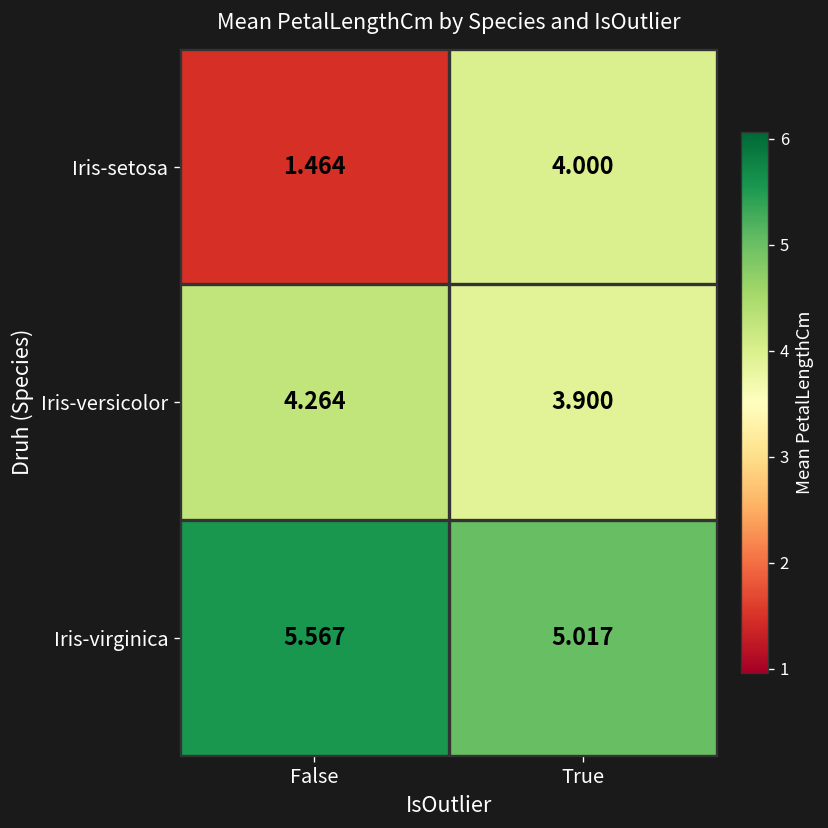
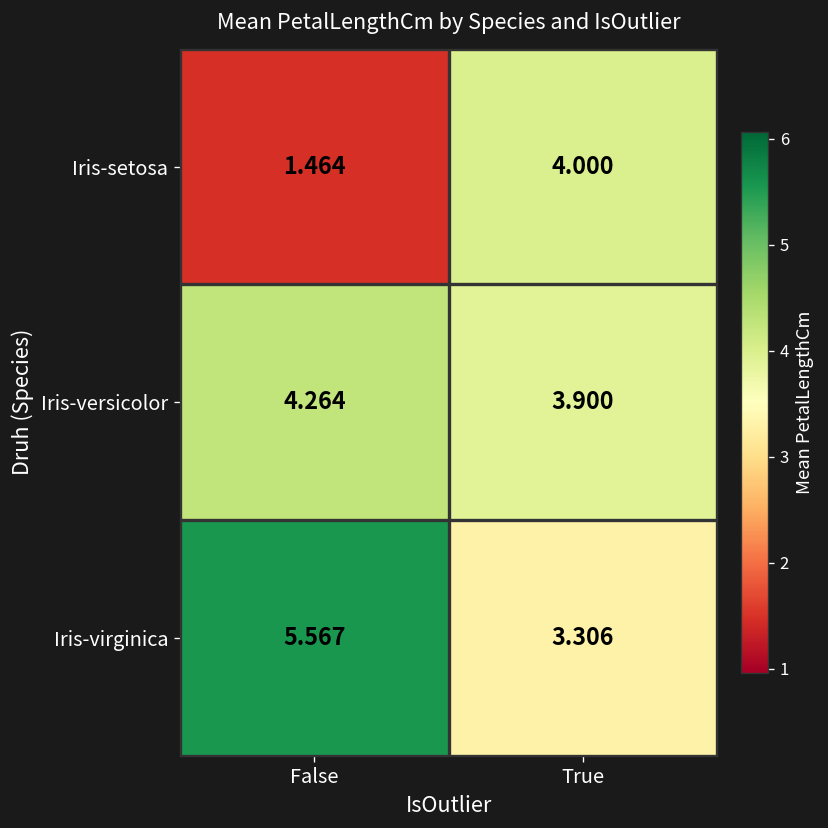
Iris-virginica, True: 5.017 -> 3.306
